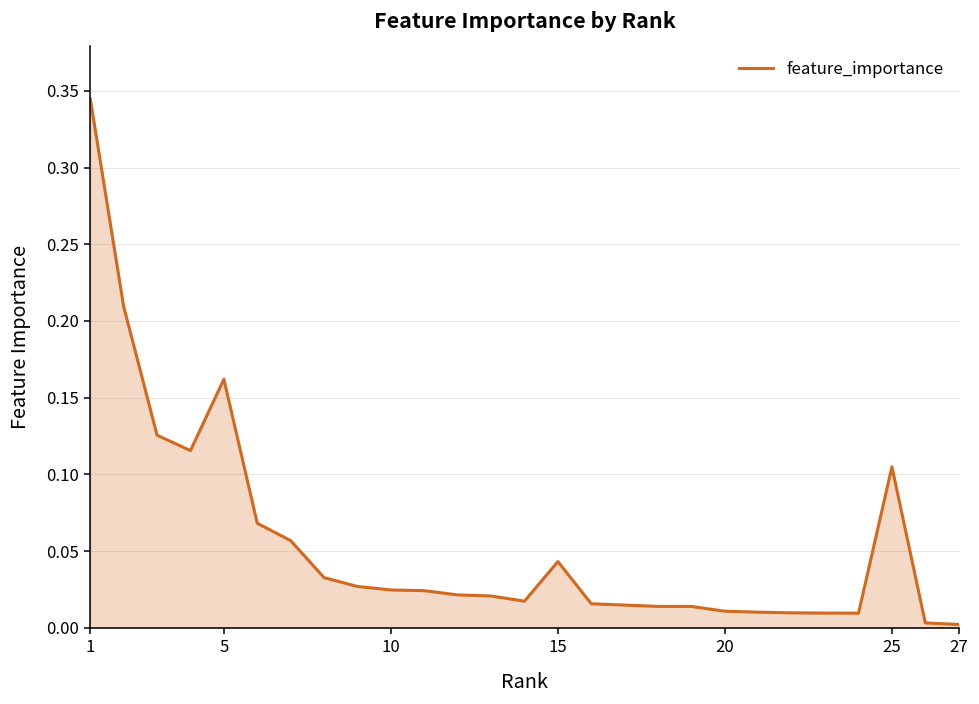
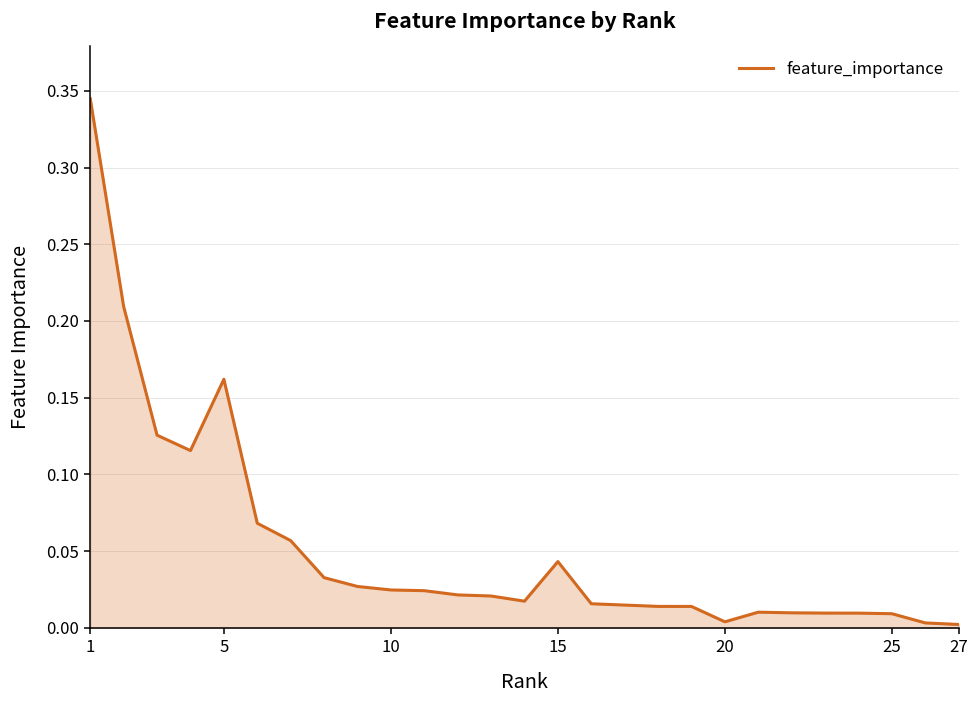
20: 0.011 -> 0.004
25: 0.105 -> 0.009
